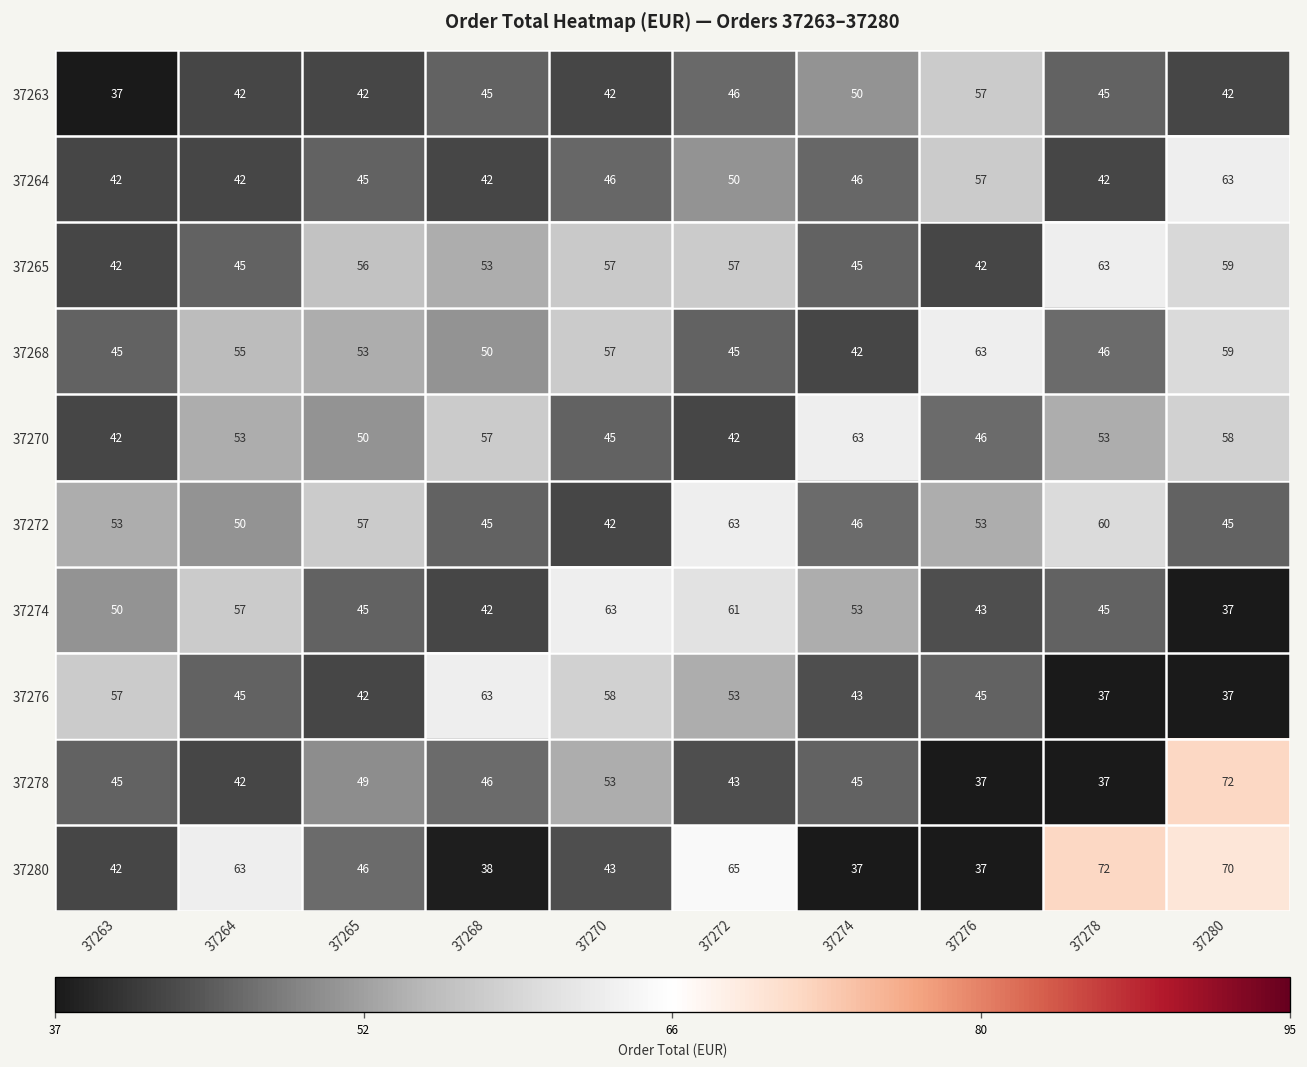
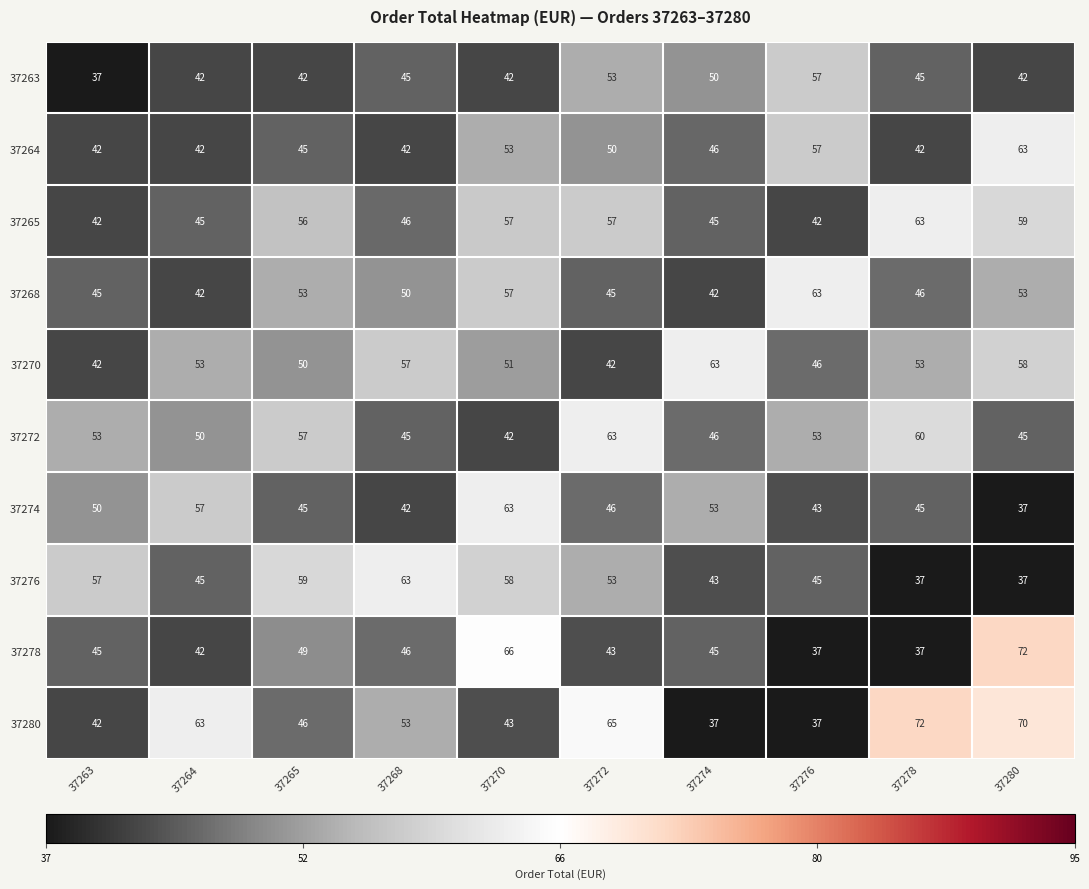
37263, 37272: 46 -> 53
37264, 37270: 46 -> 53
37265, 37268: 53 -> 46
37268, 37264: 55 -> 42
37268, 37280: 59 -> 53
37270, 37270: 45 -> 51
37274, 37272: 61 -> 46
37276, 37265: 42 -> 59
37278, 37270: 53 -> 66
37280, 37268: 38 -> 53
